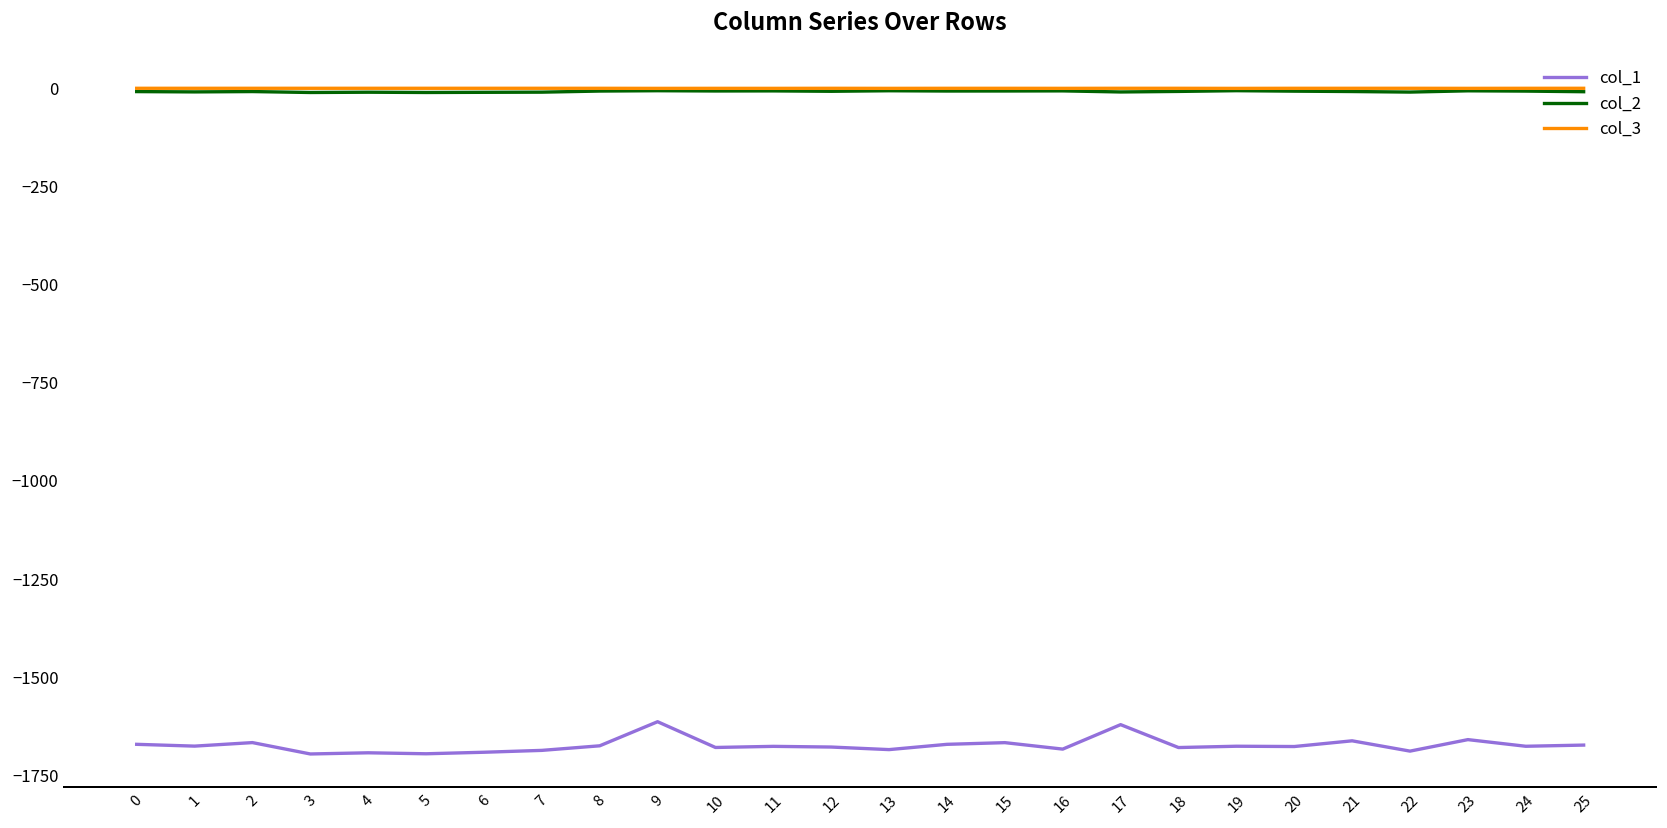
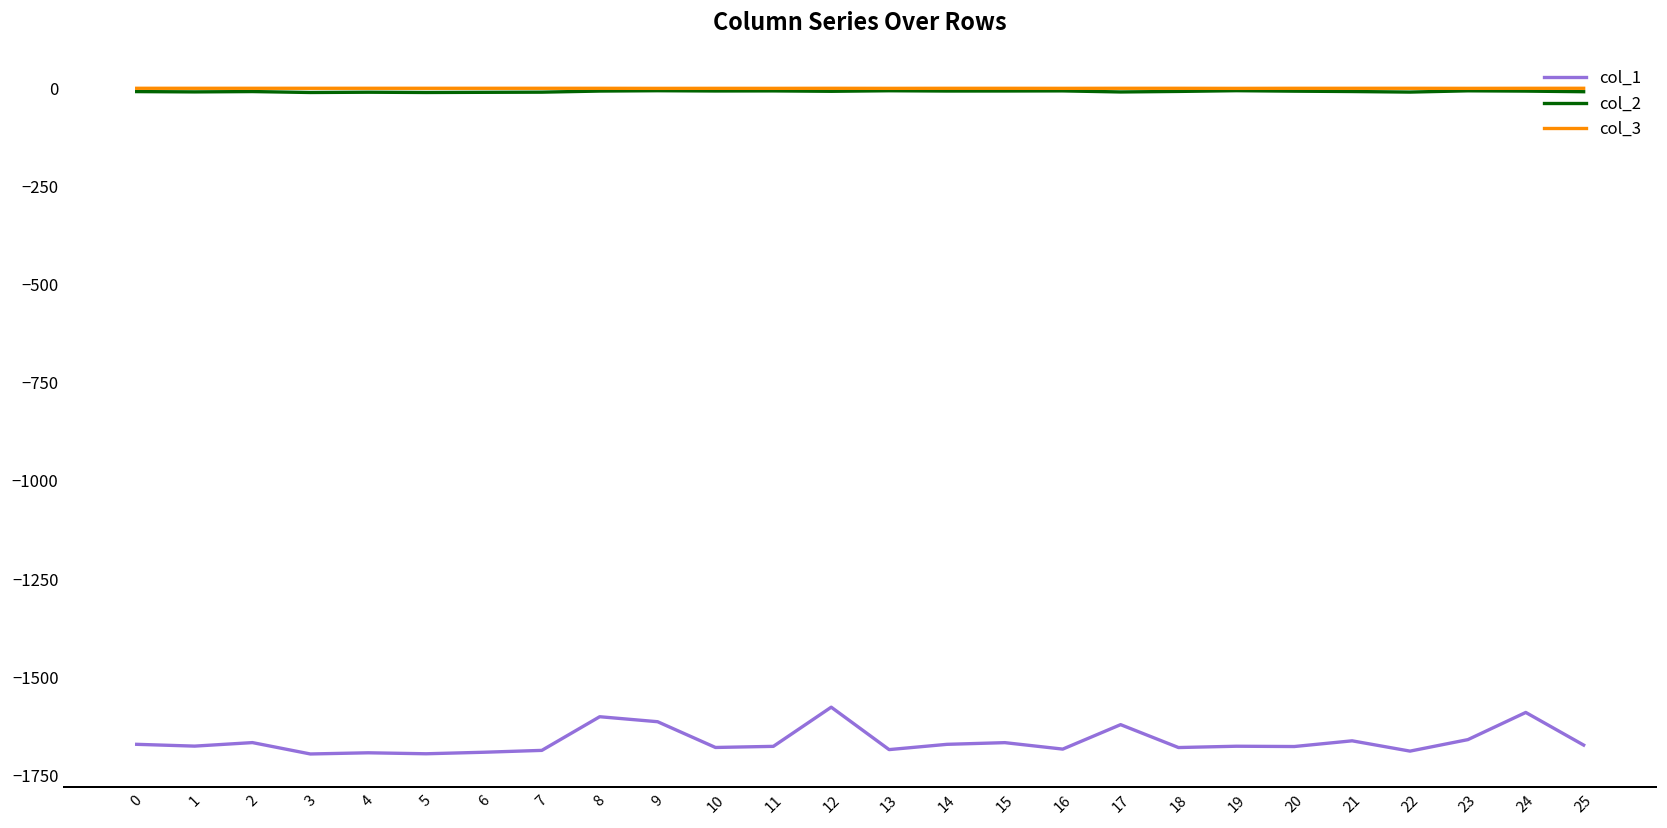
col_1, 8: -1670 -> -1600
col_1, 12: -1680 -> -1580
col_1, 24: -1680 -> -1590
